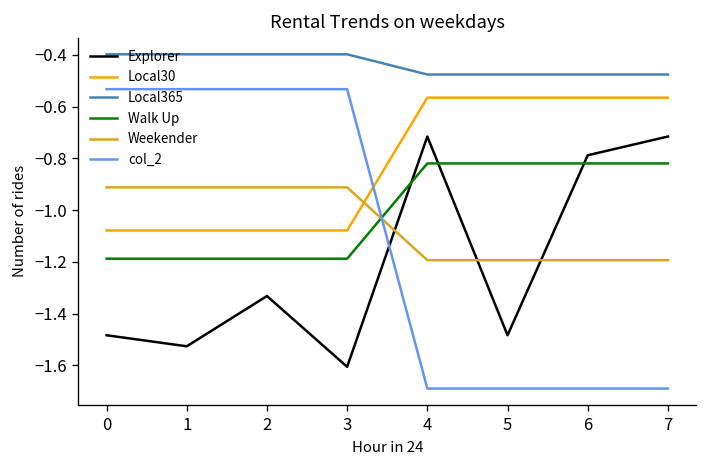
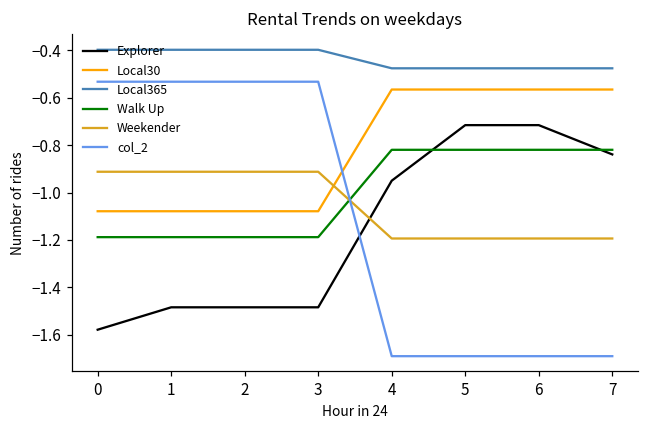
Explorer, 0: -1.48 -> -1.58
Explorer, 1: -1.53 -> -1.48
Explorer, 2: -1.33 -> -1.48
Explorer, 3: -1.61 -> -1.48
Explorer, 4: -0.72 -> -0.95
Explorer, 5: -1.48 -> -0.72
Explorer, 6: -0.79 -> -0.72
Explorer, 7: -0.72 -> -0.84
